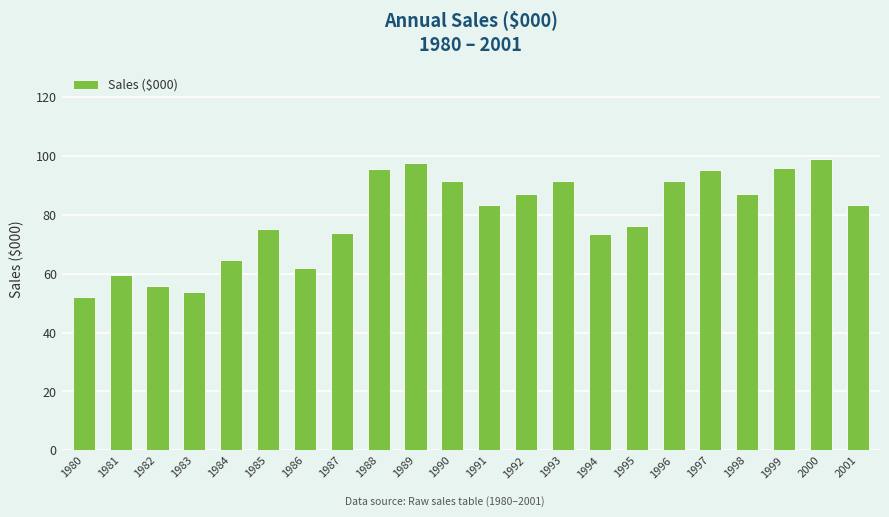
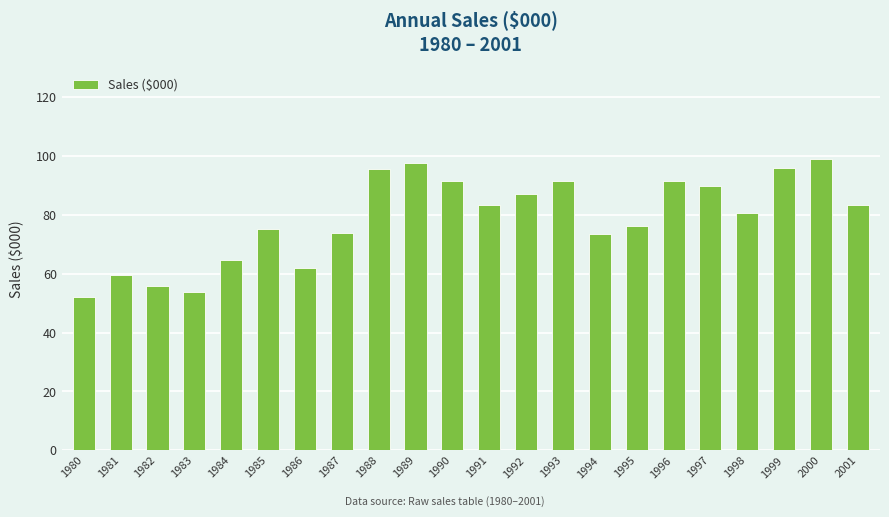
1997: 95 -> 90
1998: 87 -> 81
